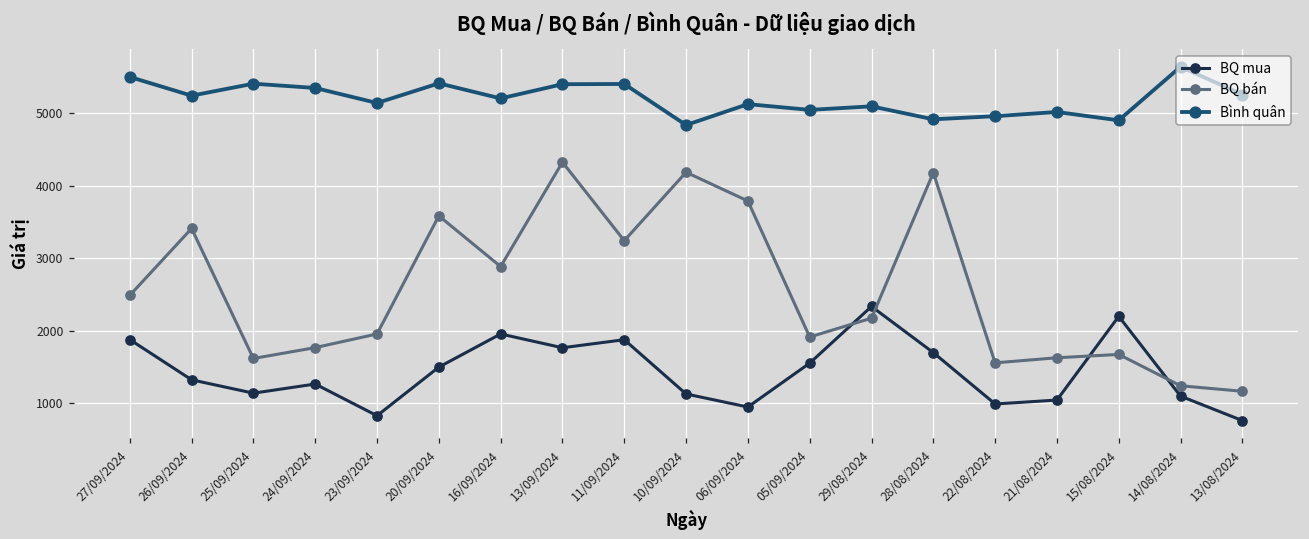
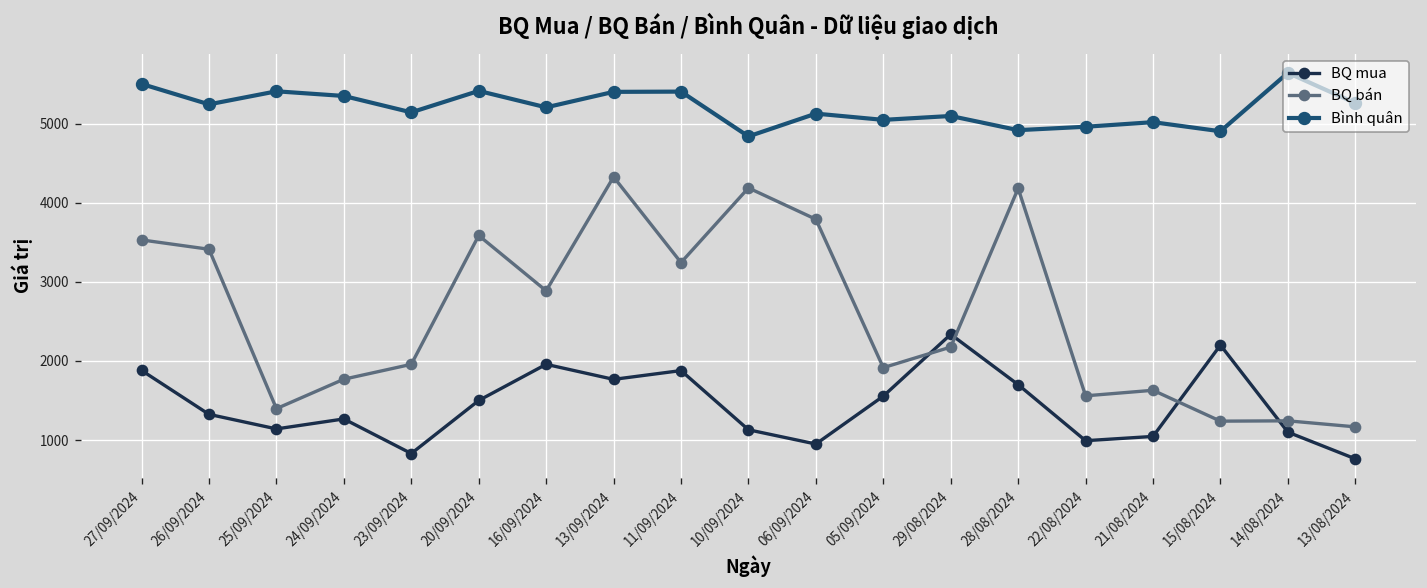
BQ bán, 27/09/2024: 2500 -> 3500
BQ bán, 25/09/2024: 1600 -> 1400
BQ bán, 15/08/2024: 1700 -> 1200
